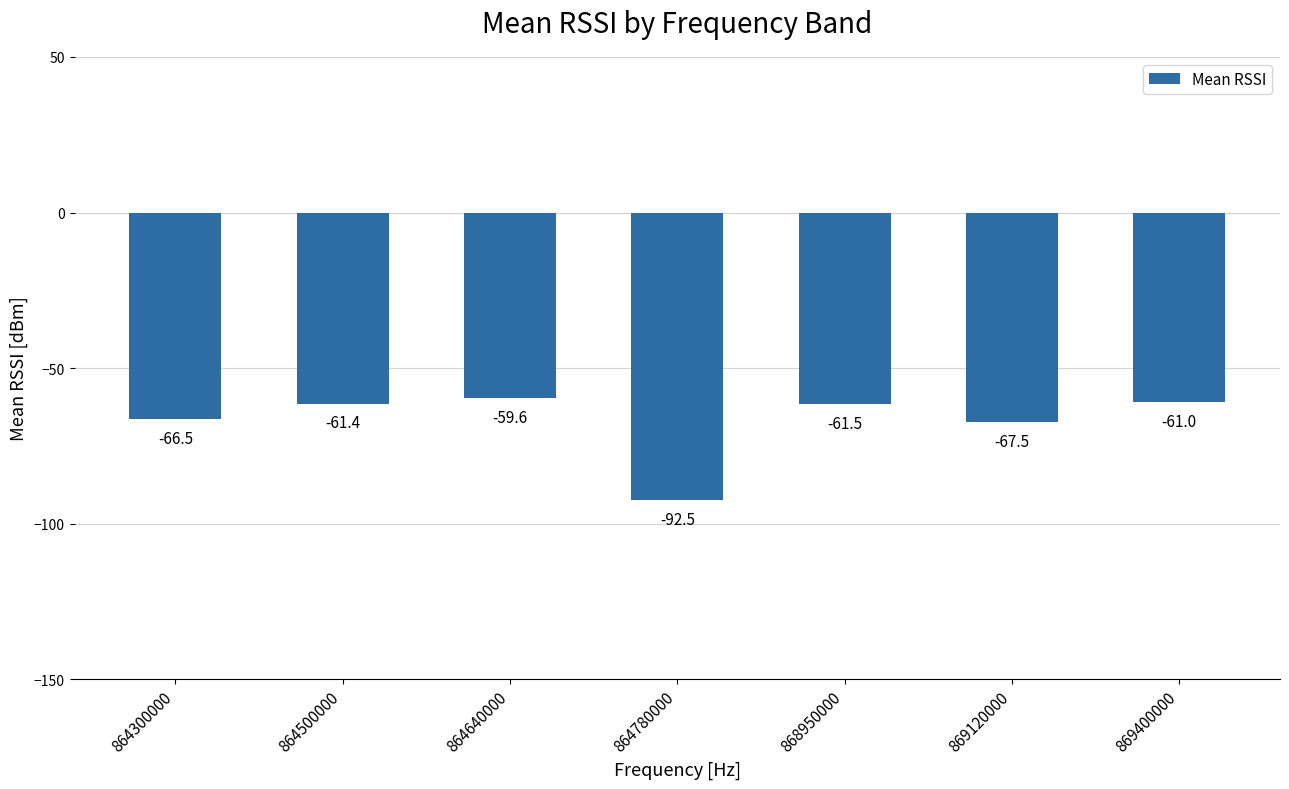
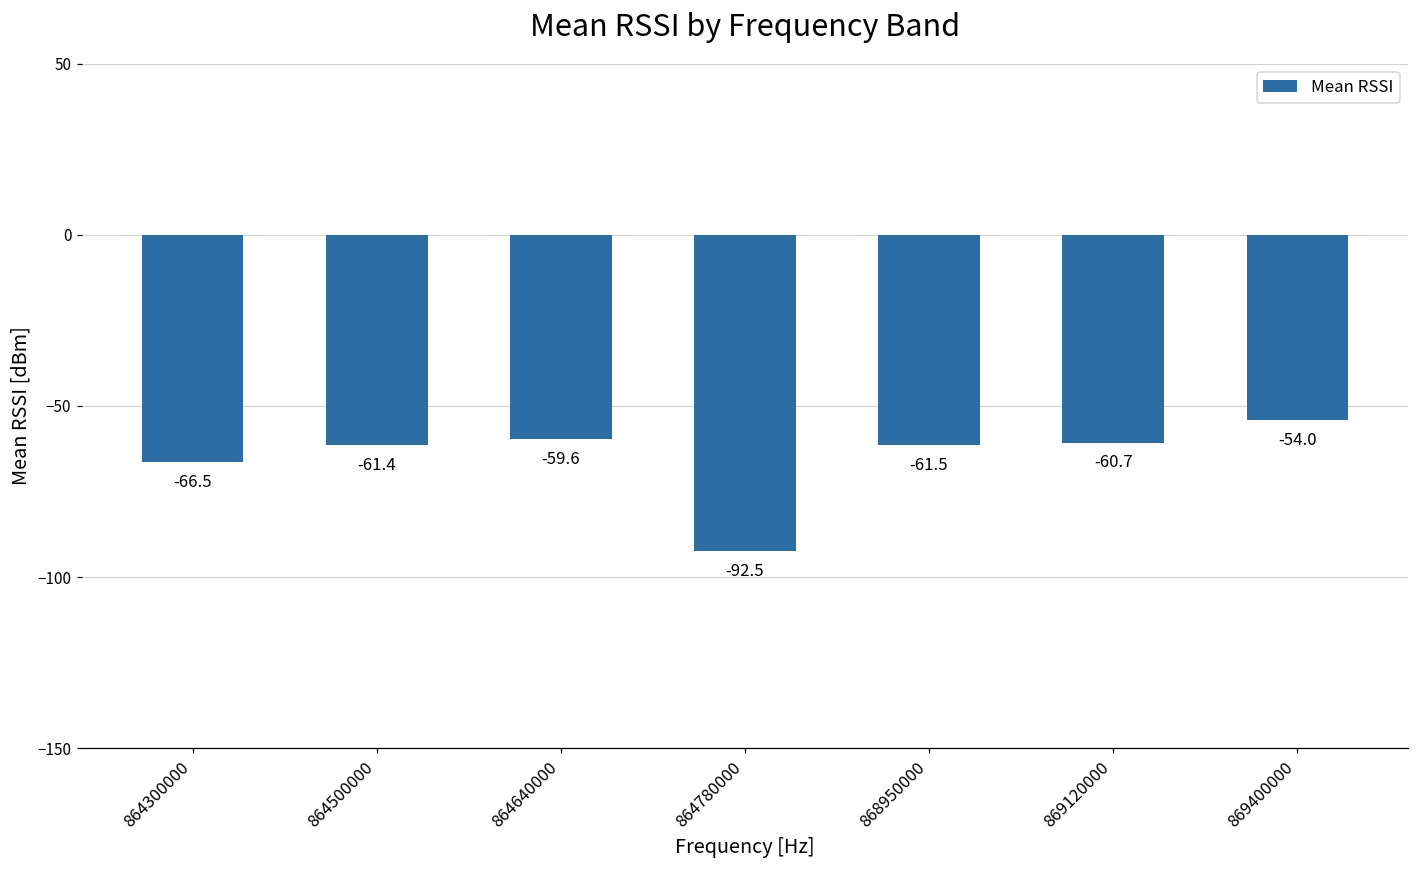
869120000: -67.5 -> -60.7
869400000: -61.0 -> -54.0
